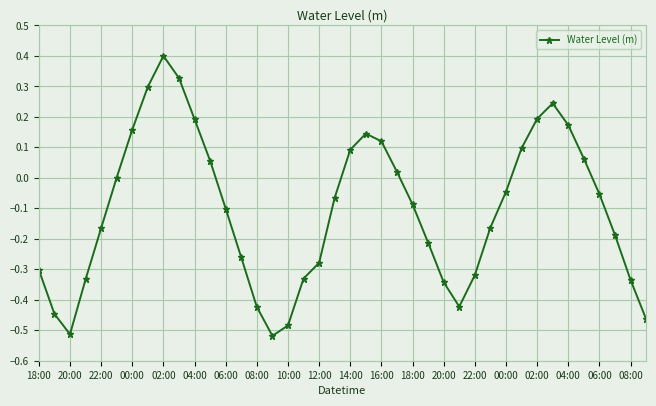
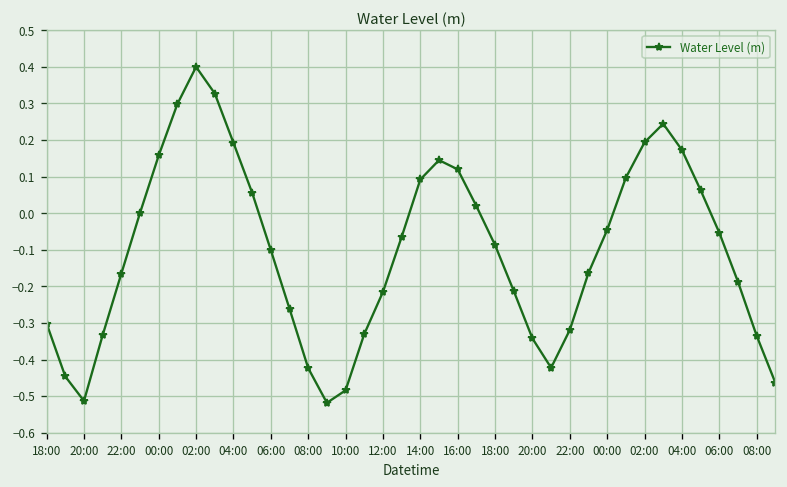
12:00: -0.28 -> -0.22
